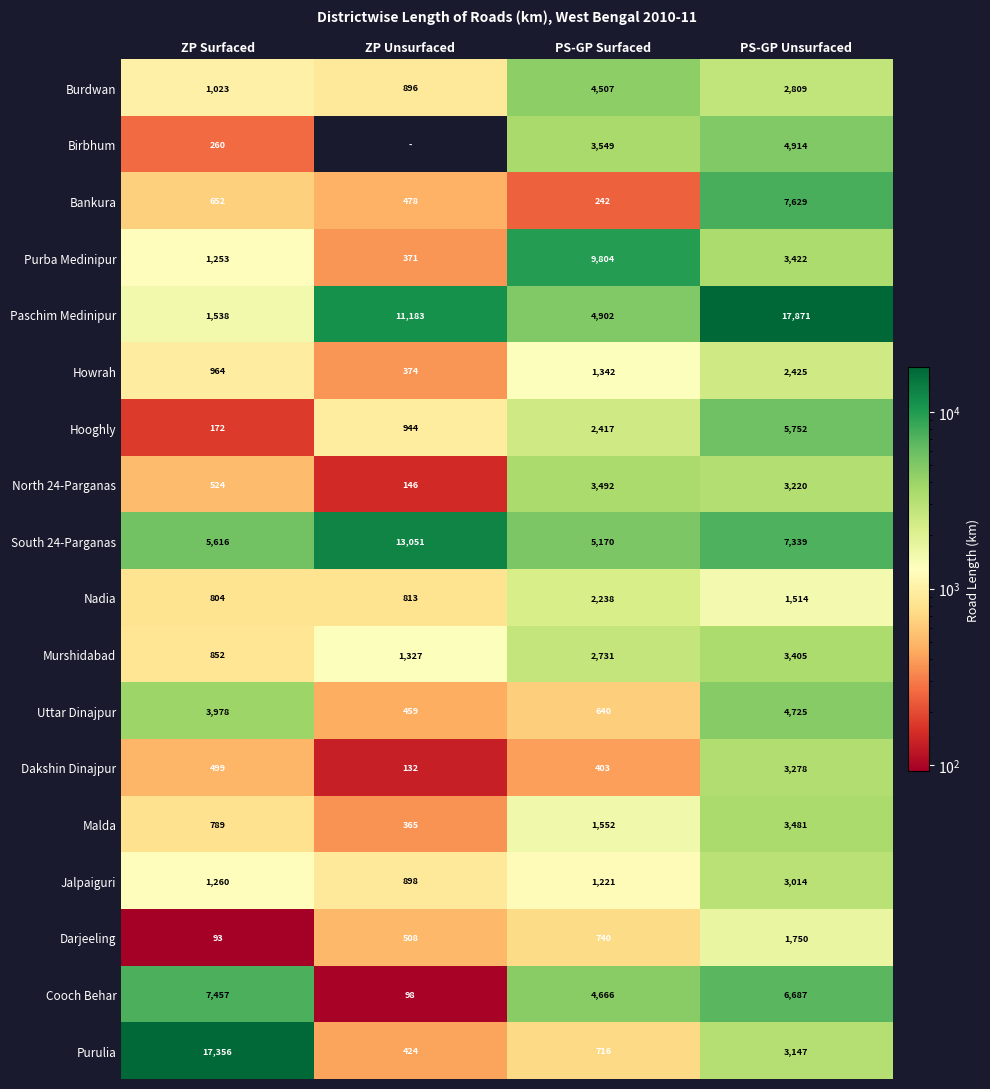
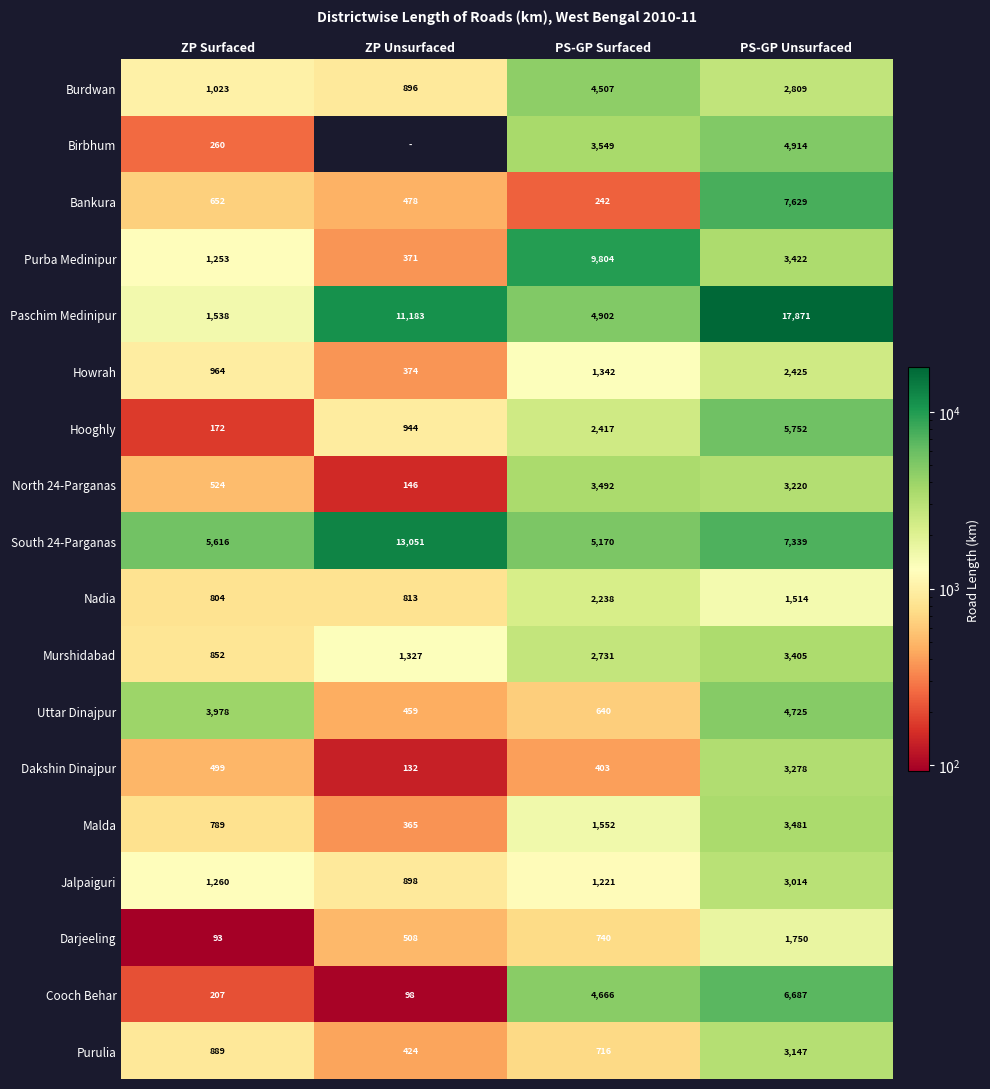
Cooch Behar, ZP Surfaced: 7,457 -> 207
Purulia, ZP Surfaced: 17,356 -> 889
